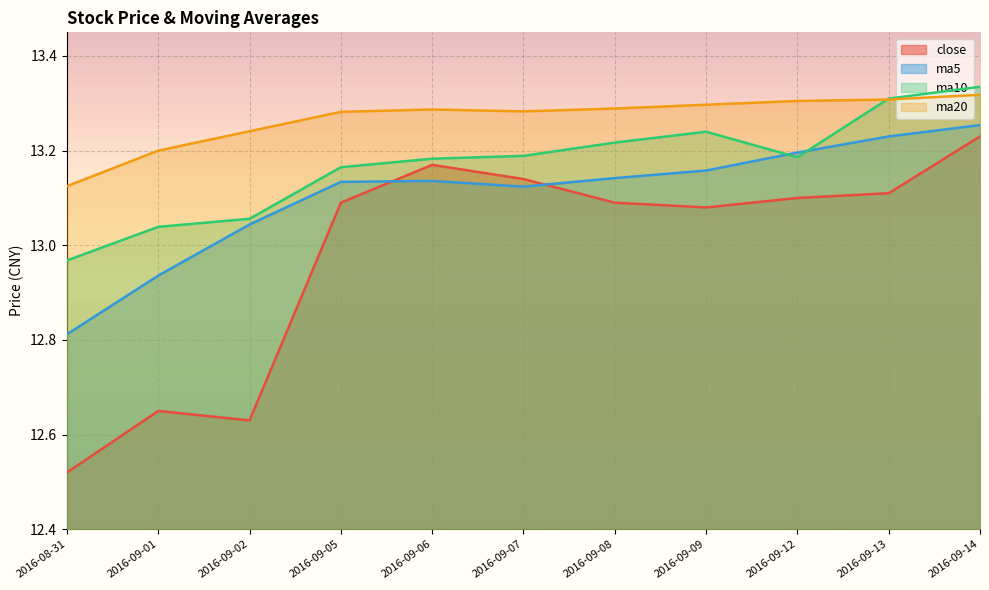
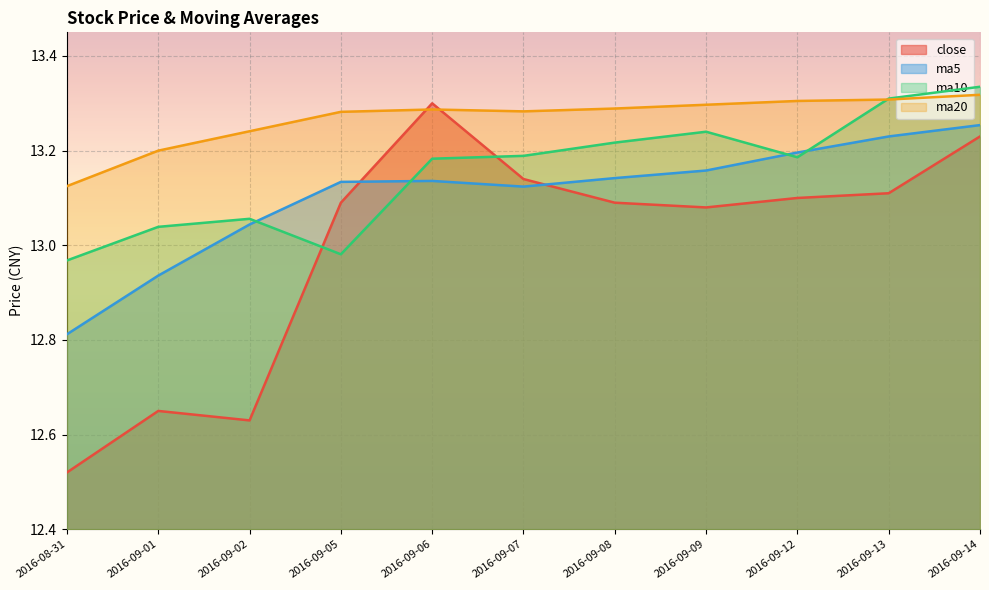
ma10, 2016-09-05: 13.17 -> 12.98
close, 2016-09-06: 13.17 -> 13.30
